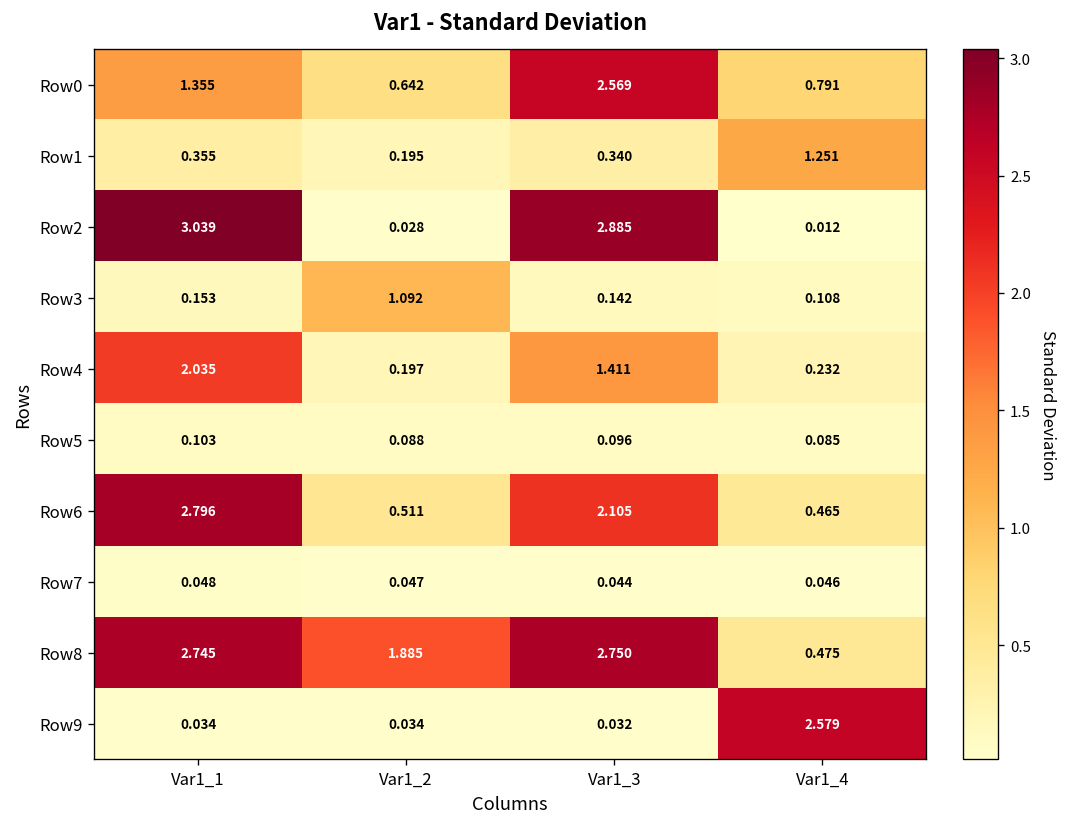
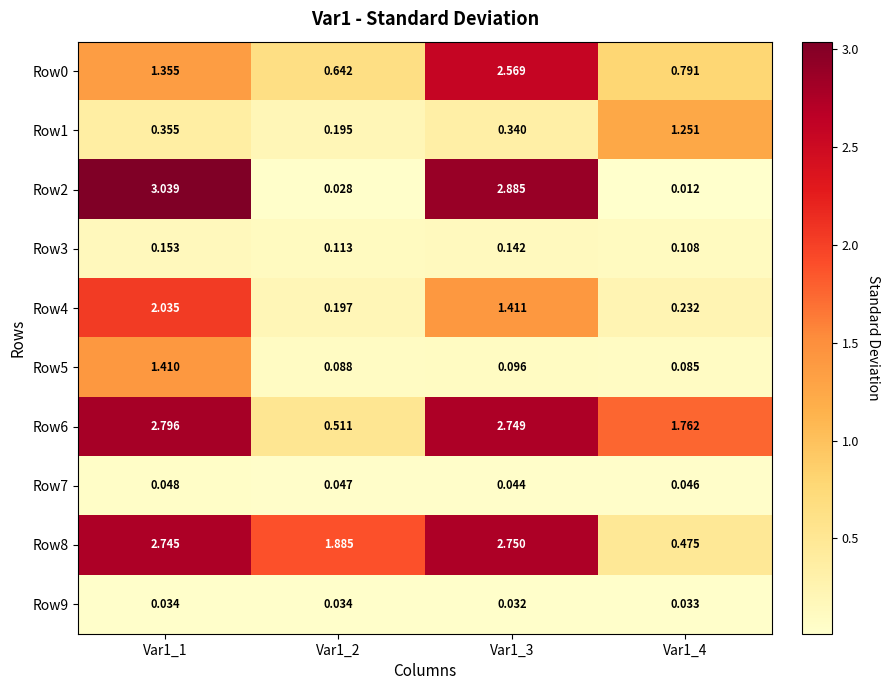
Row3, Var1_2: 1.092 -> 0.113
Row5, Var1_1: 0.103 -> 1.410
Row6, Var1_3: 2.105 -> 2.749
Row6, Var1_4: 0.465 -> 1.762
Row9, Var1_4: 2.579 -> 0.033
